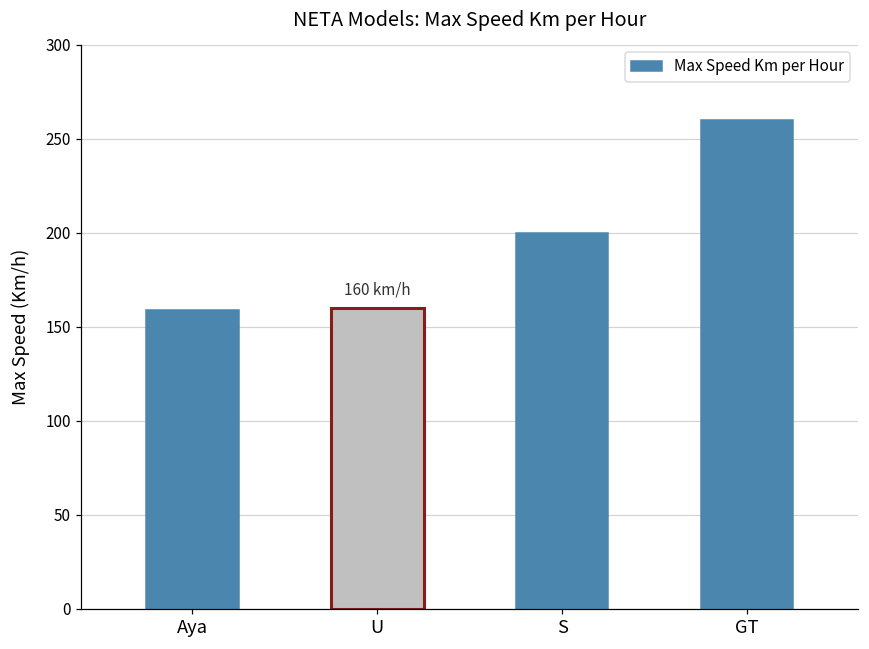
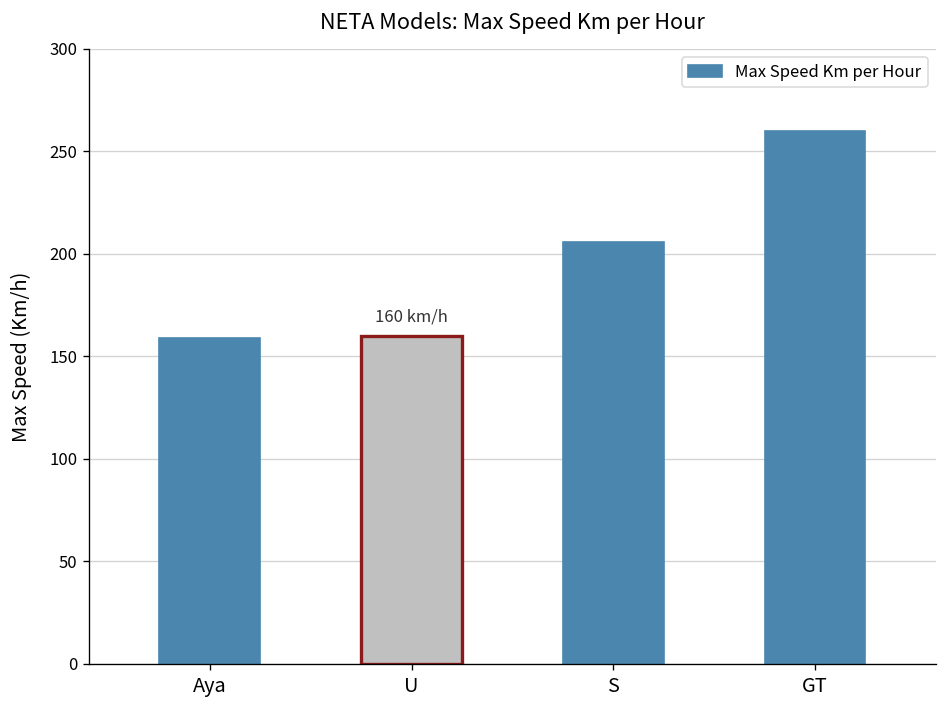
S: 200 -> 206
